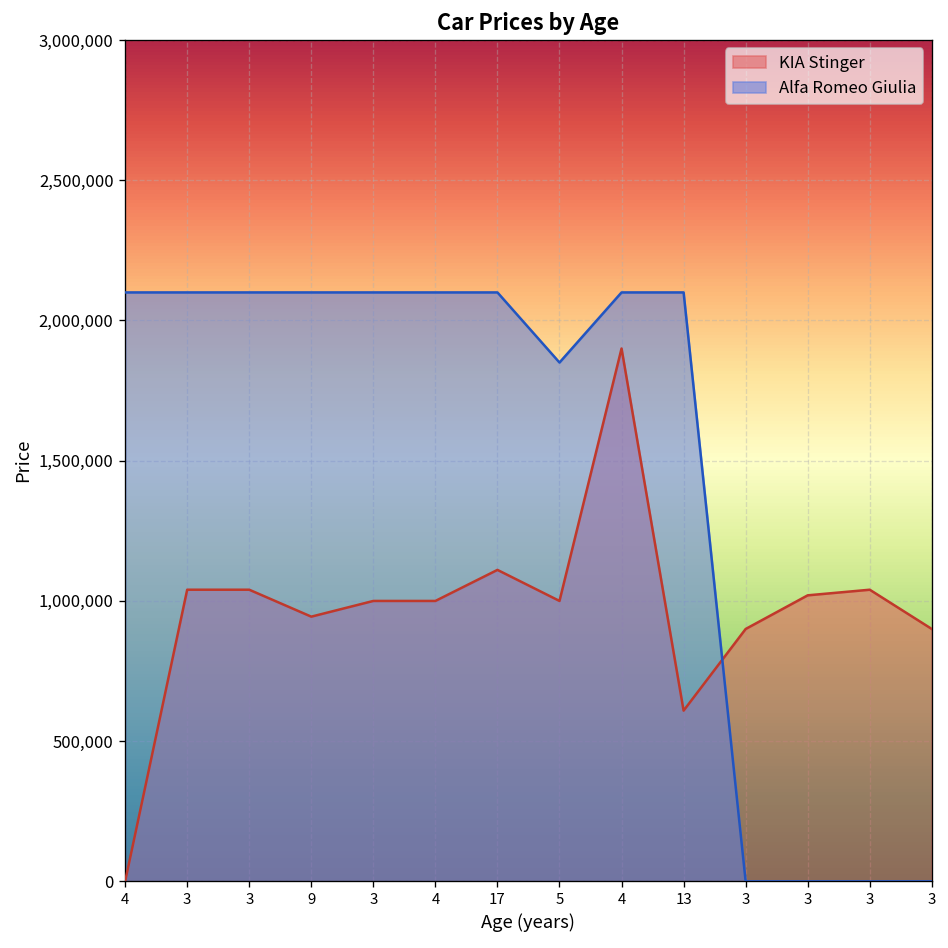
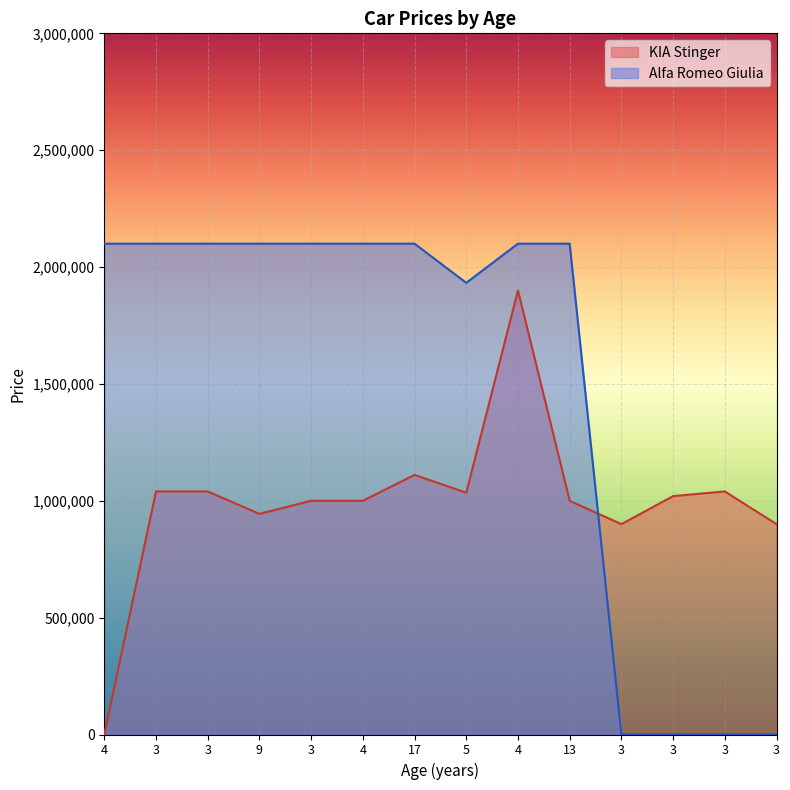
KIA Stinger, 5: 1,000,000 -> 1,030,000
Alfa Romeo Giulia, 5: 1,850,000 -> 1,930,000
KIA Stinger, 13: 610,000 -> 1,000,000
